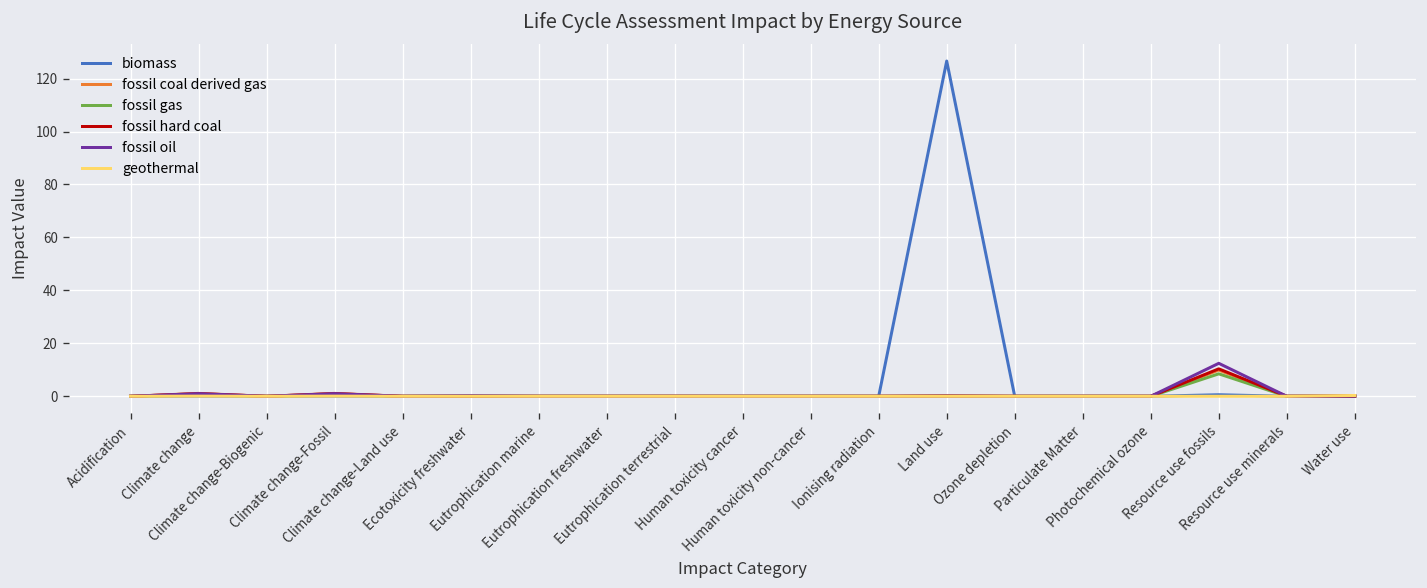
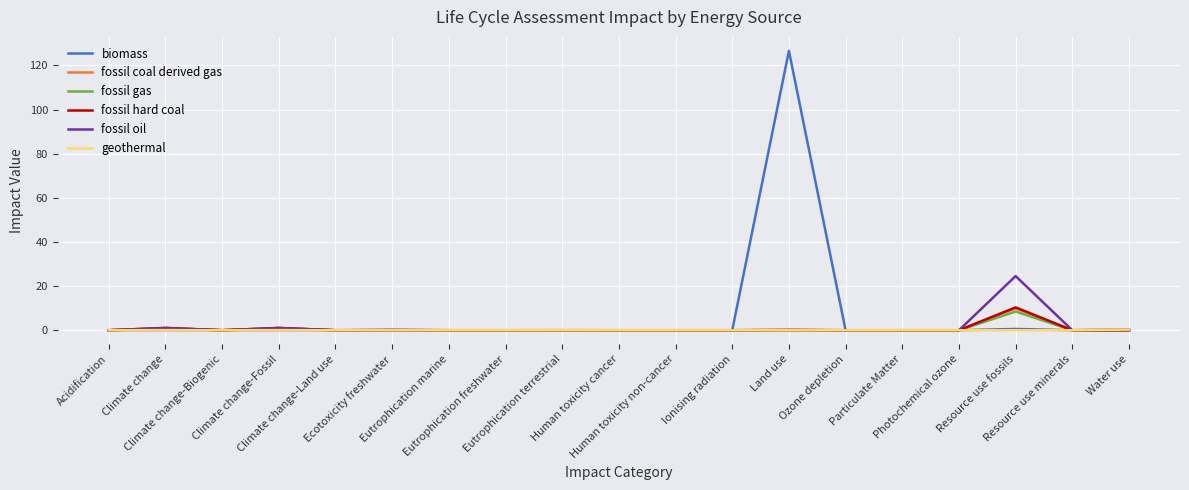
fossil oil, Resource use fossils: 12 -> 25
